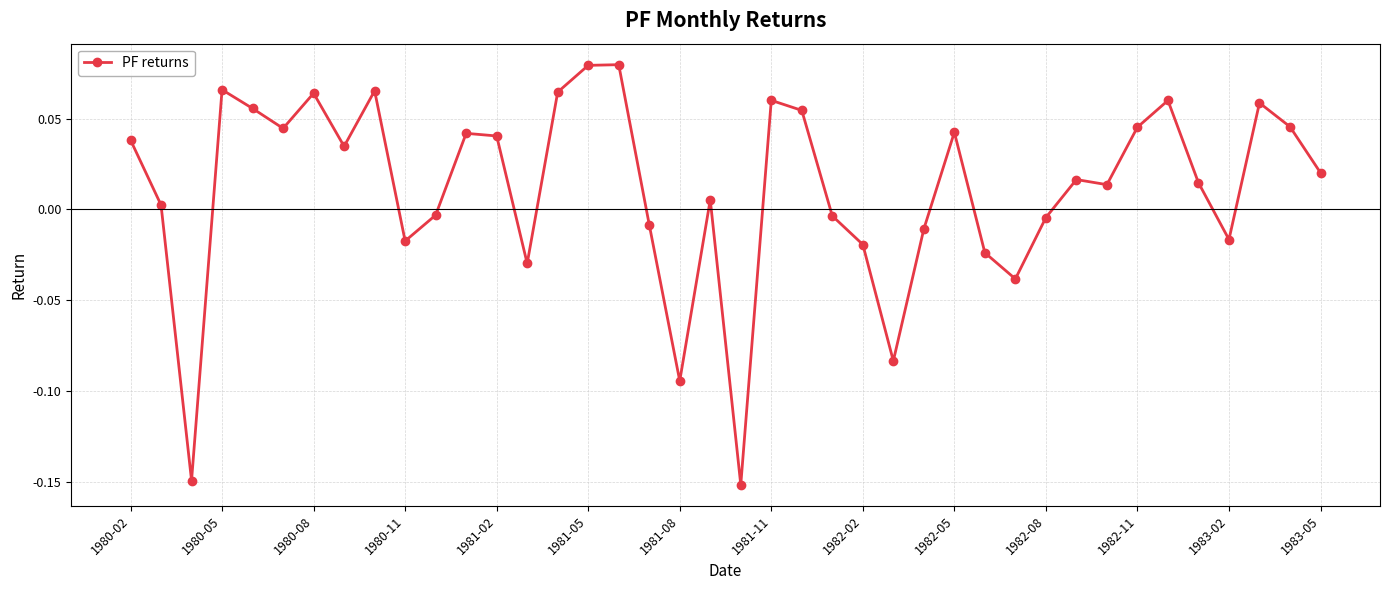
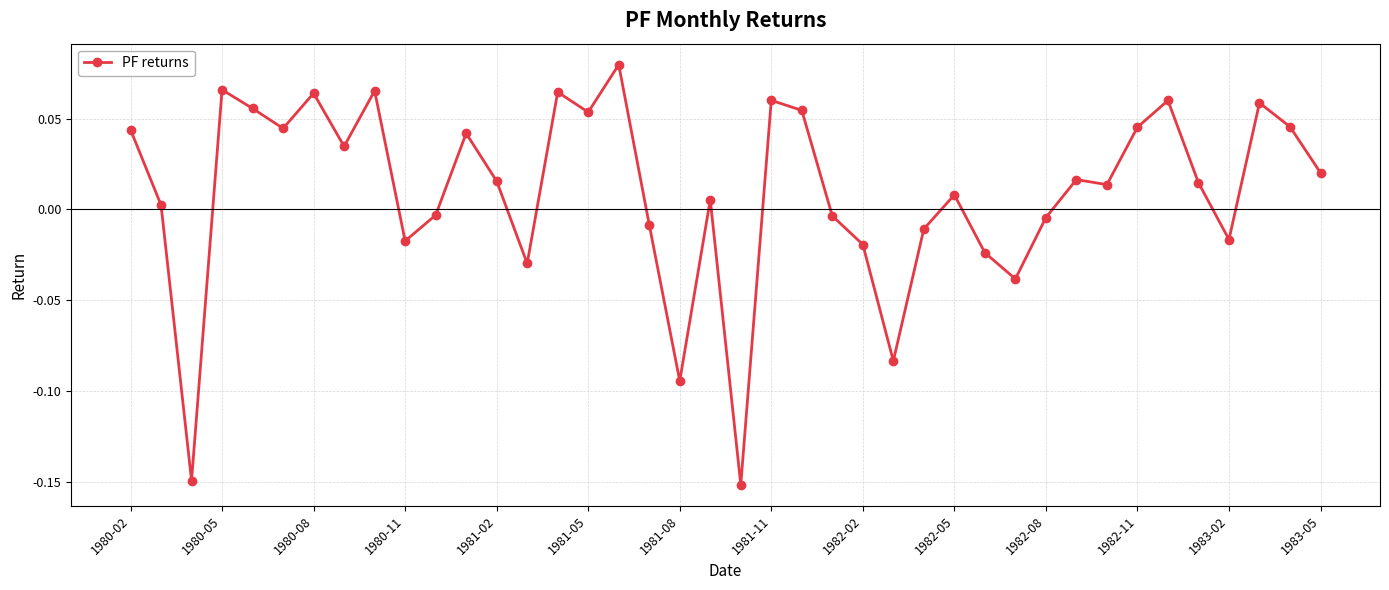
1980-02: 0.038 -> 0.044
1981-02: 0.040 -> 0.016
1981-05: 0.079 -> 0.054
1982-05: 0.042 -> 0.008
